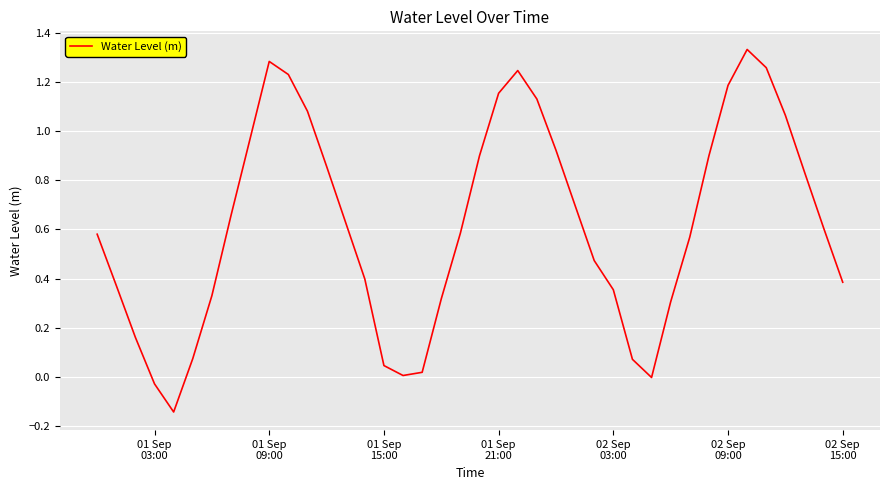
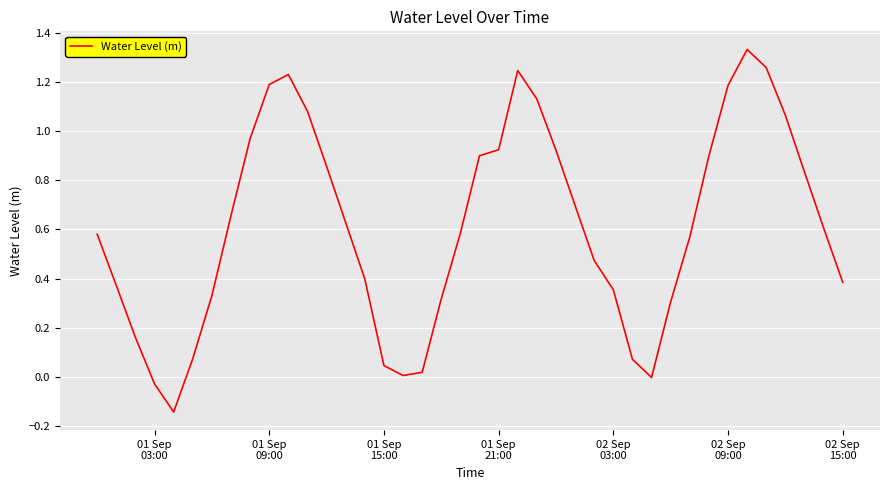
01 Sep 09:00: 1.28 -> 1.19
01 Sep 21:00: 1.15 -> 0.92
